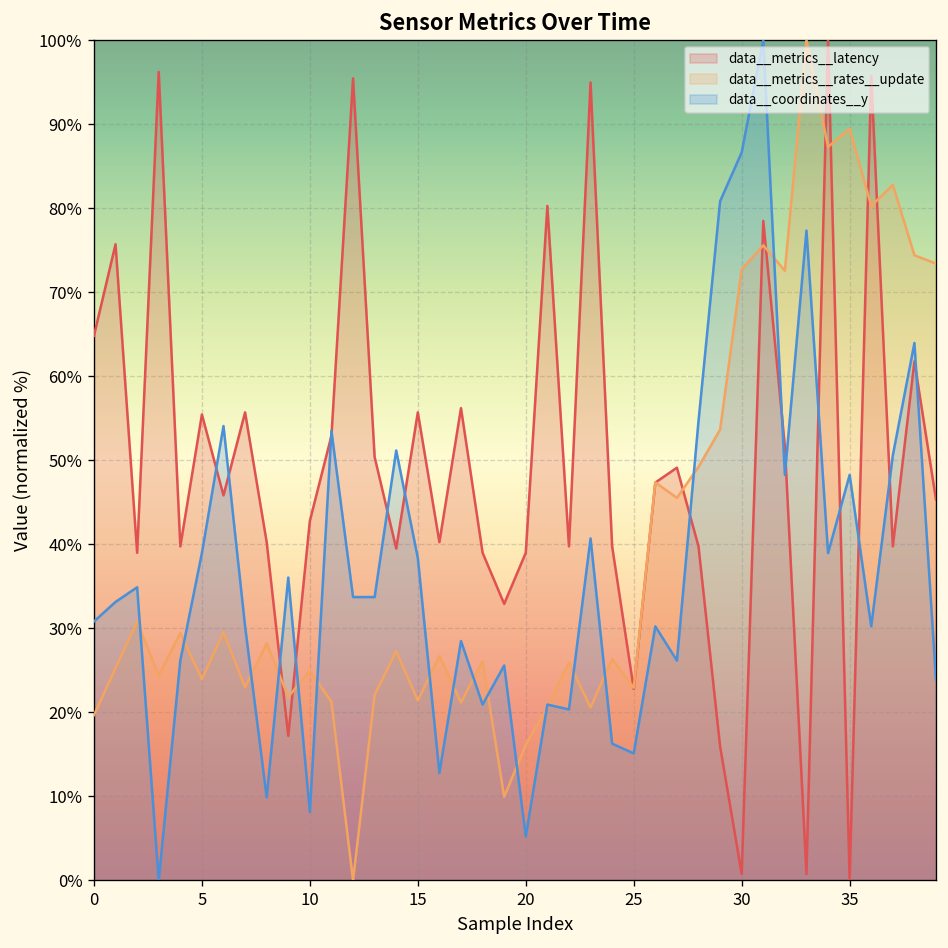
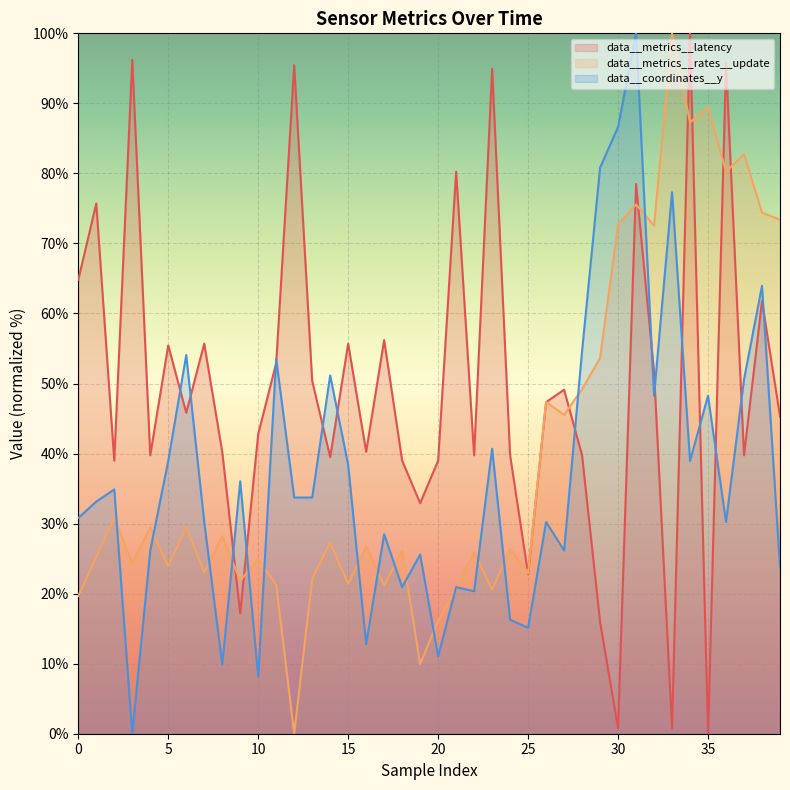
data__coordinates__y, 20: 5% -> 11%
